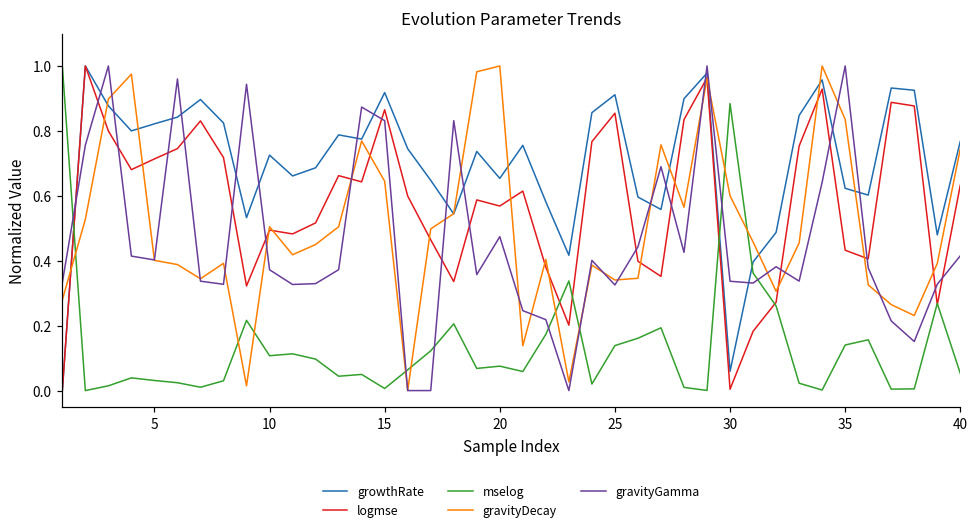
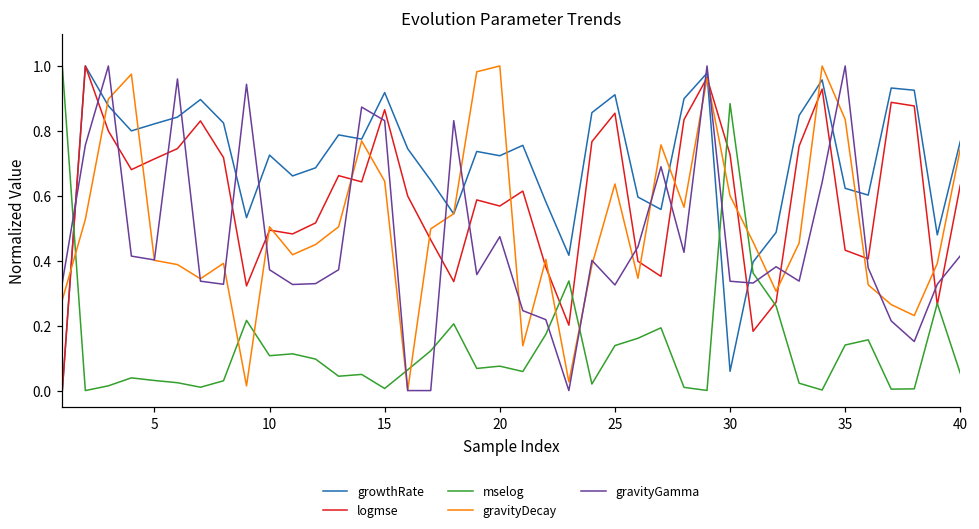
growthRate, 20: 0.65 -> 0.72
gravityDecay, 25: 0.34 -> 0.64
logmse, 30: 0.00 -> 0.73
